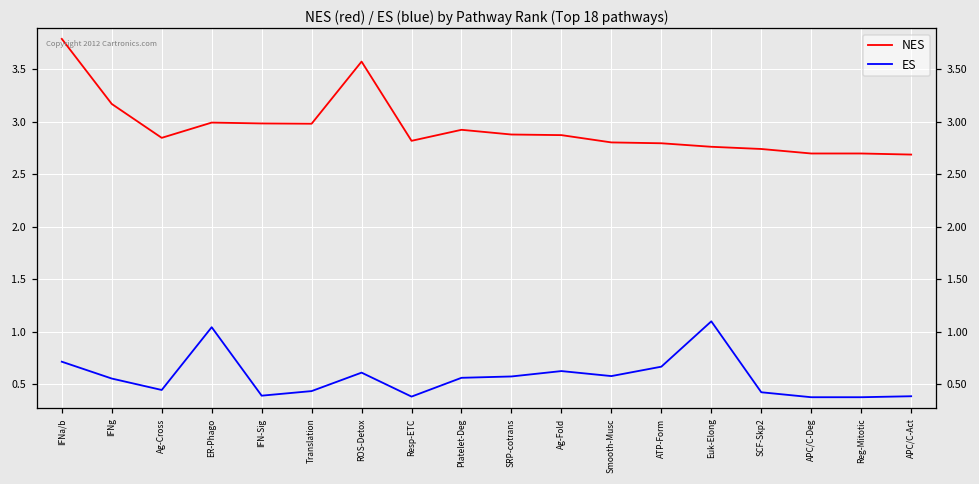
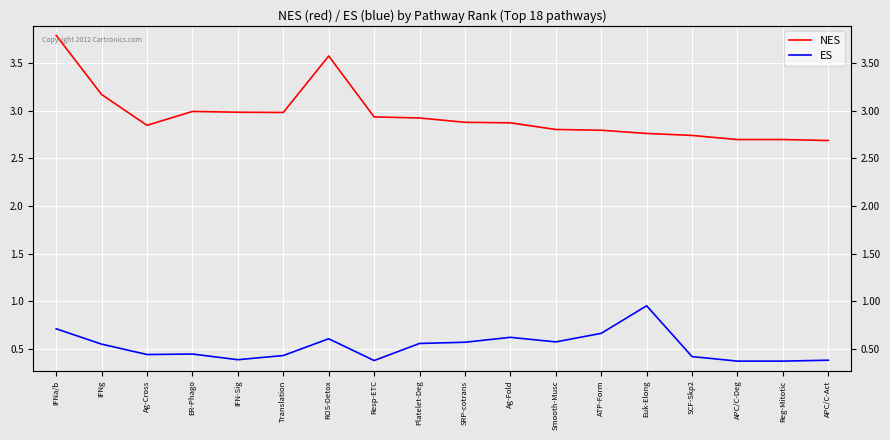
ES, ER-Phago: 1.0 -> 0.4
NES, Resp-ETC: 2.8 -> 2.9
ES, Euk-Elong: 1.1 -> 1.0
